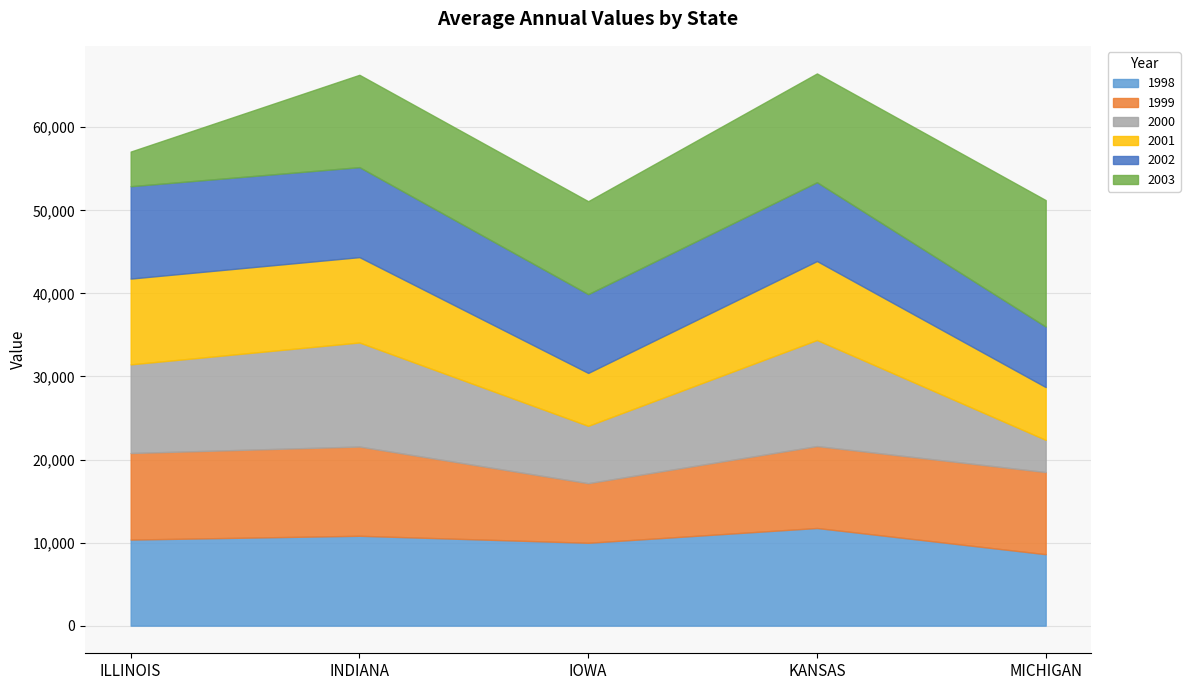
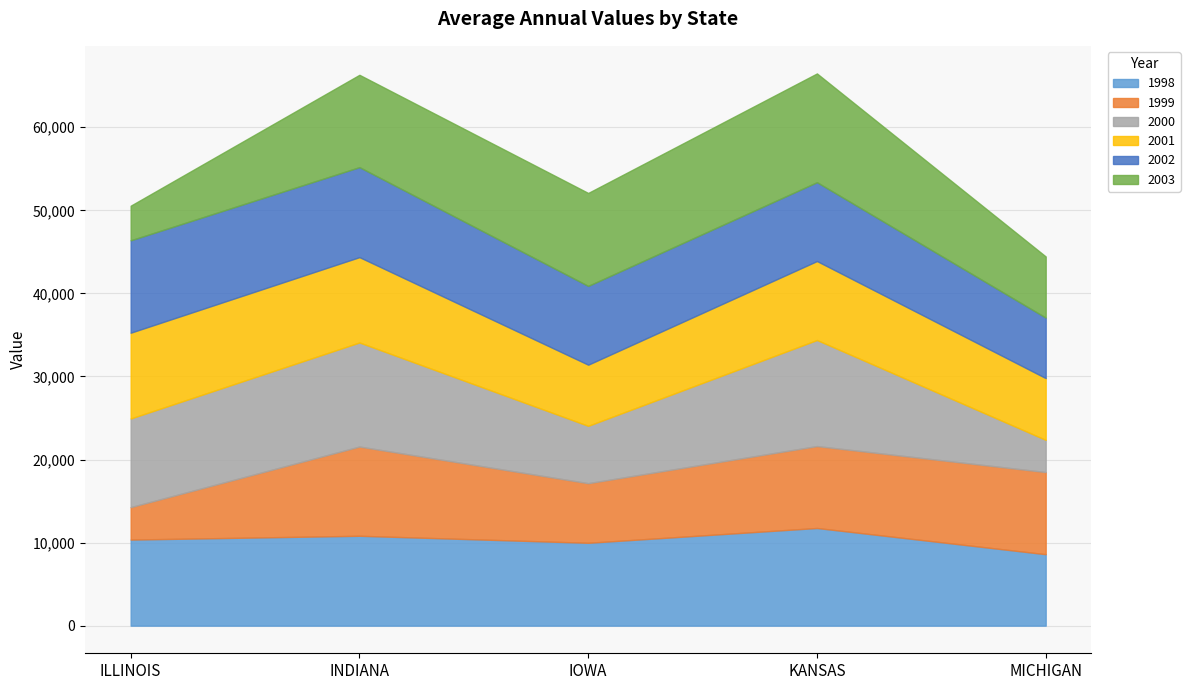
1999, ILLINOIS: 10,000 -> 4,000
2001, IOWA: 6,000 -> 7,000
2001, MICHIGAN: 6,000 -> 7,000
2003, MICHIGAN: 15,000 -> 7,000
